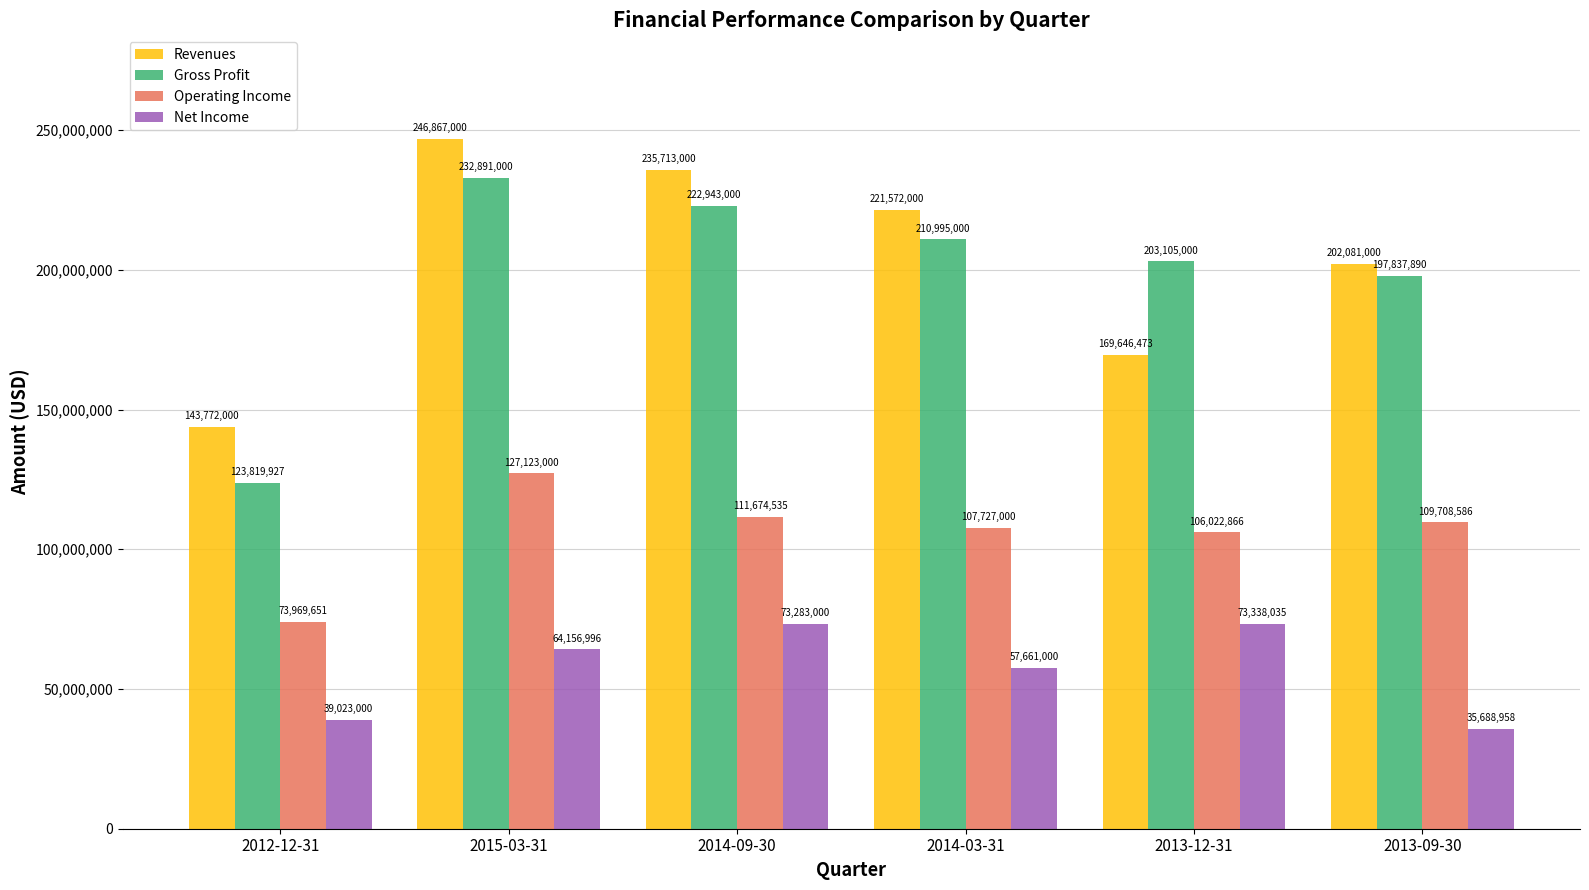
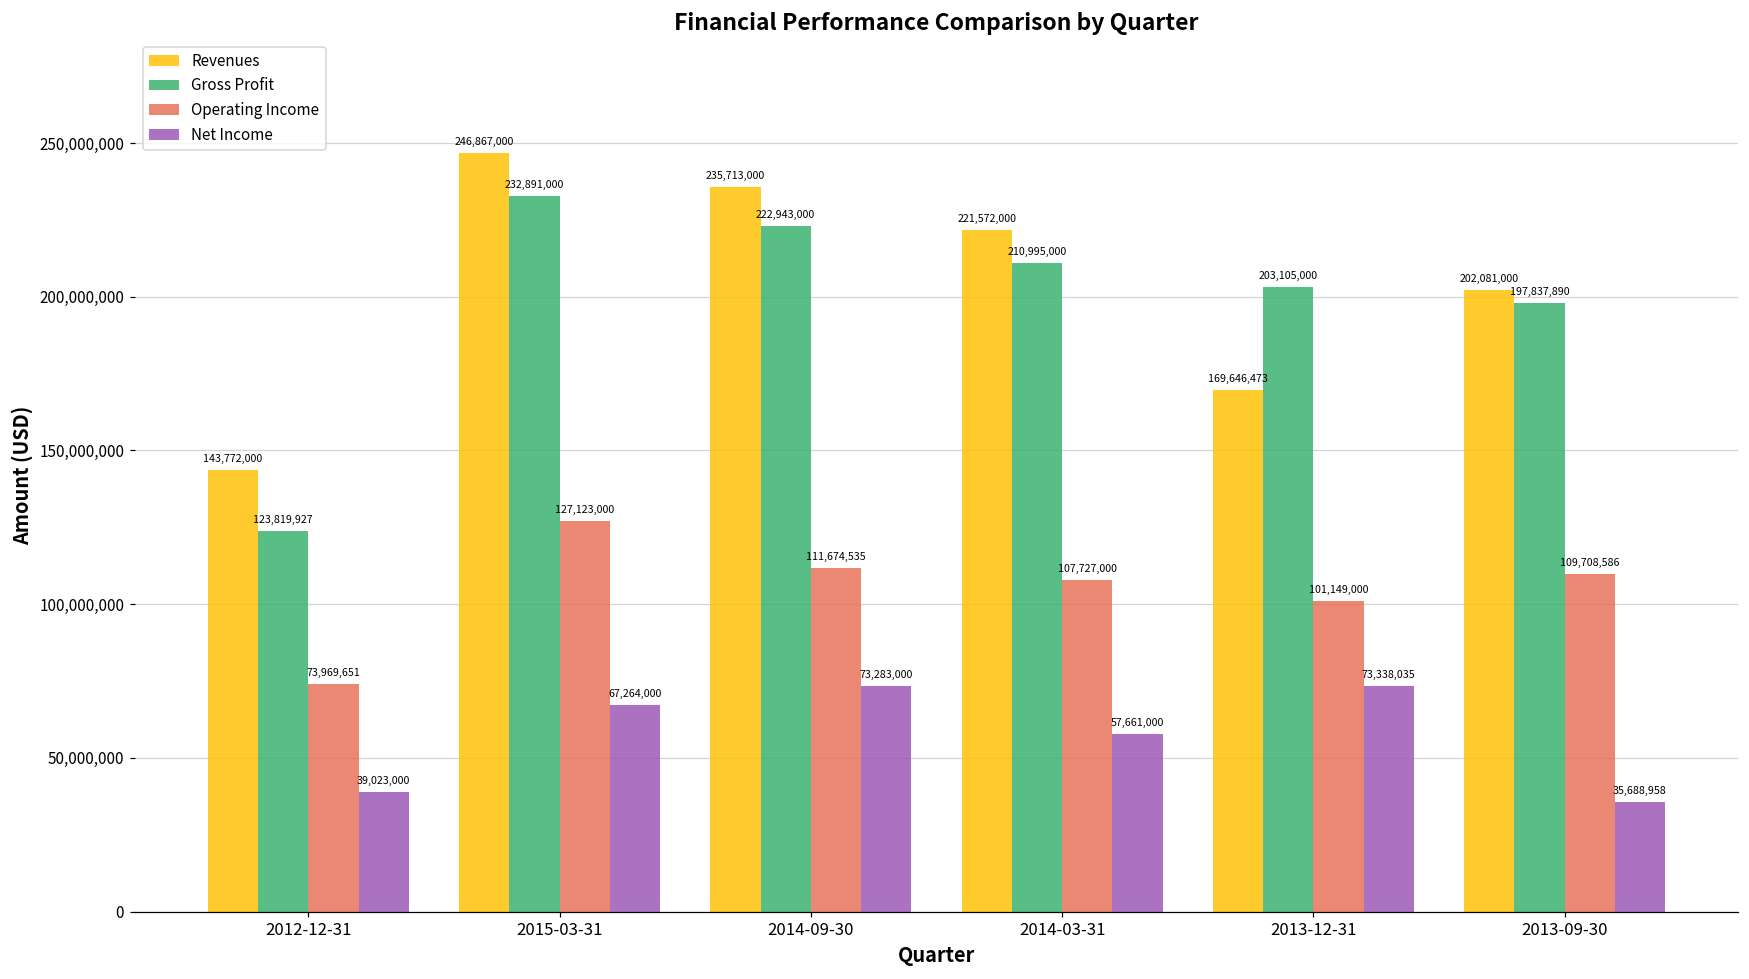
Net Income, 2015-03-31: 64,156,996 -> 67,264,000
Operating Income, 2013-12-31: 106,022,866 -> 101,149,000
